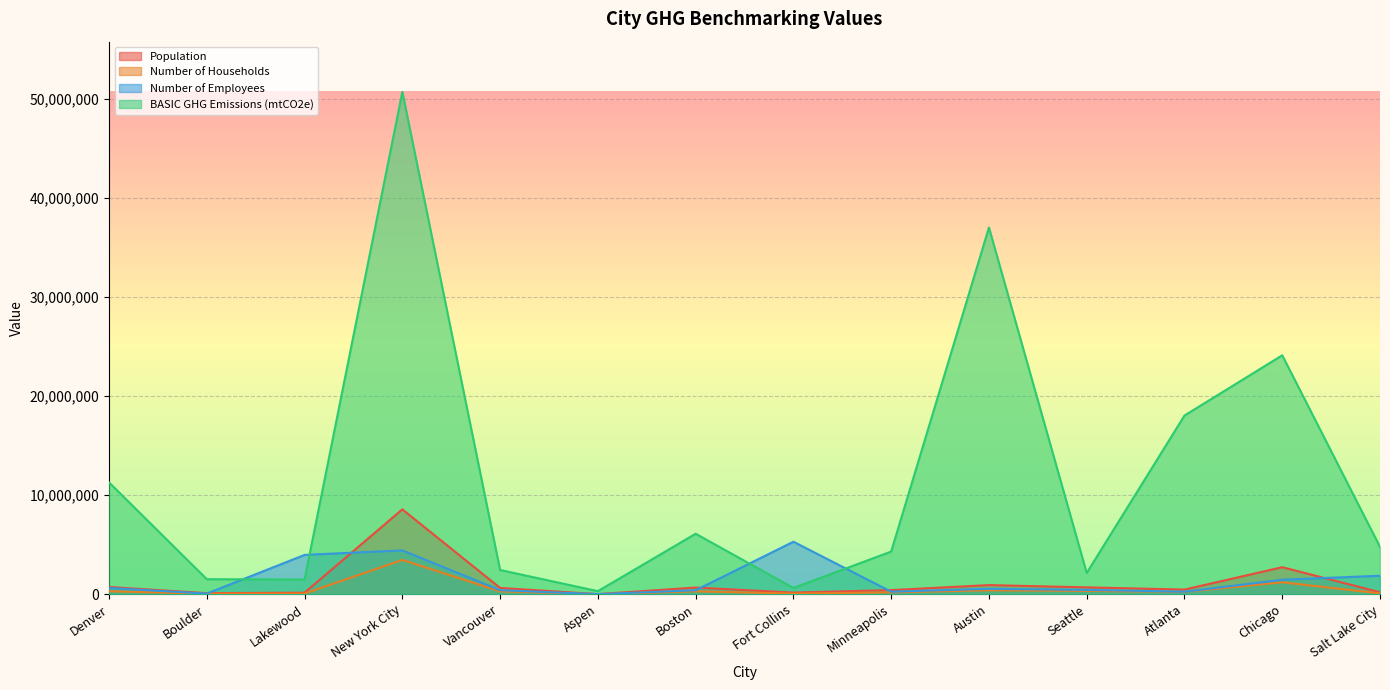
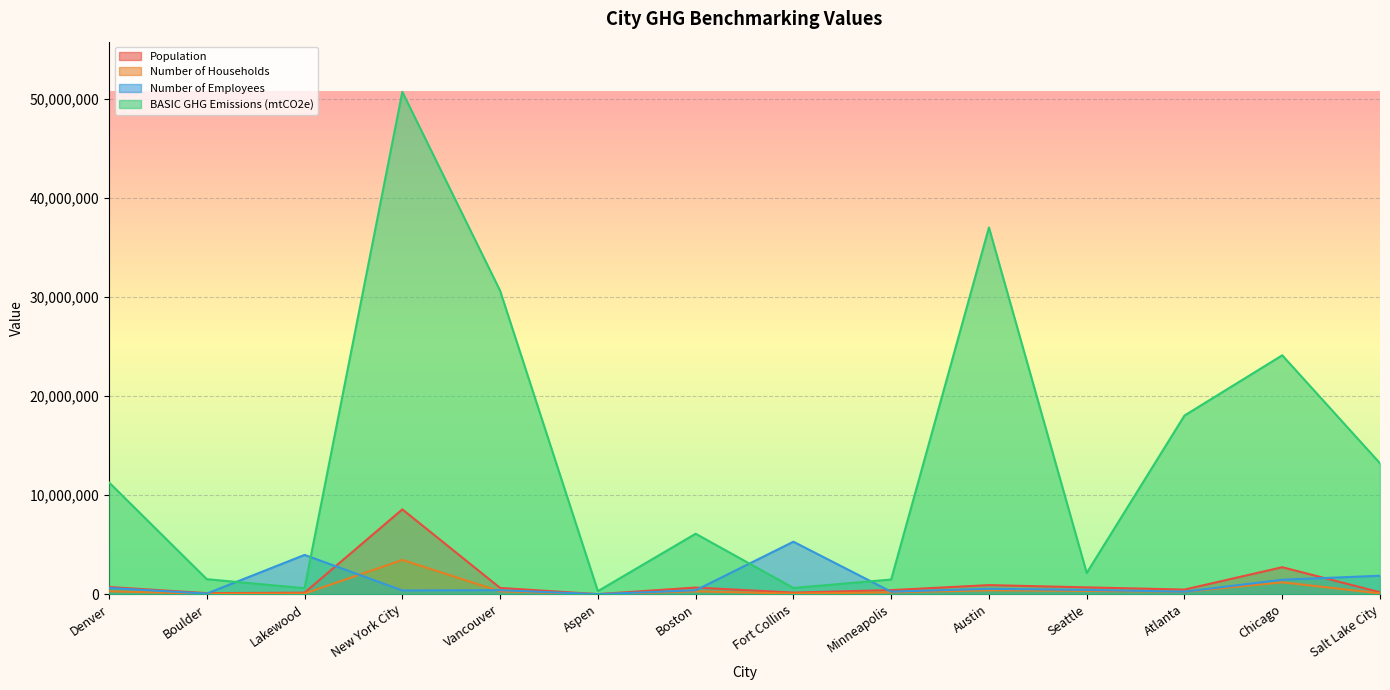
BASIC GHG Emissions (mtCO2e), Lakewood: 1,500,000 -> 600,000
Number of Employees, New York City: 4,000,000 -> 0
BASIC GHG Emissions (mtCO2e), Vancouver: 2,000,000 -> 31,000,000
BASIC GHG Emissions (mtCO2e), Minneapolis: 4,000,000 -> 1,000,000
BASIC GHG Emissions (mtCO2e), Salt Lake City: 5,000,000 -> 13,000,000
